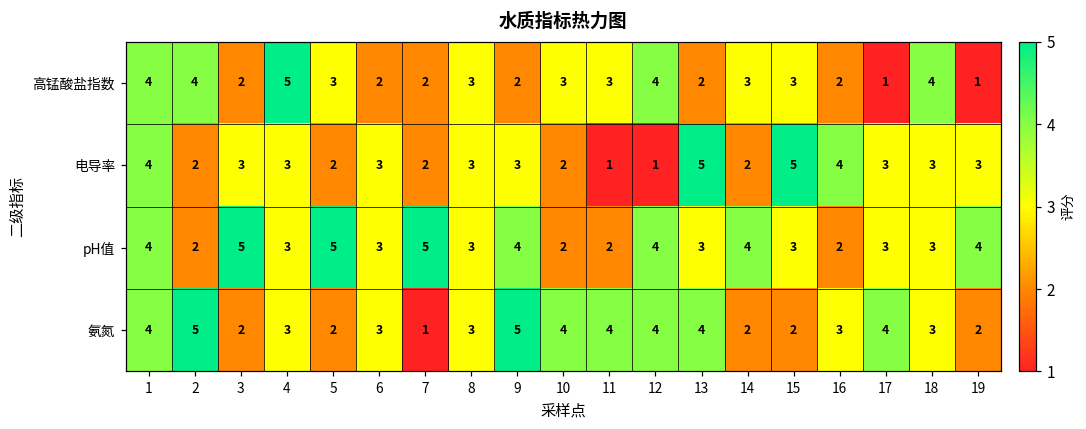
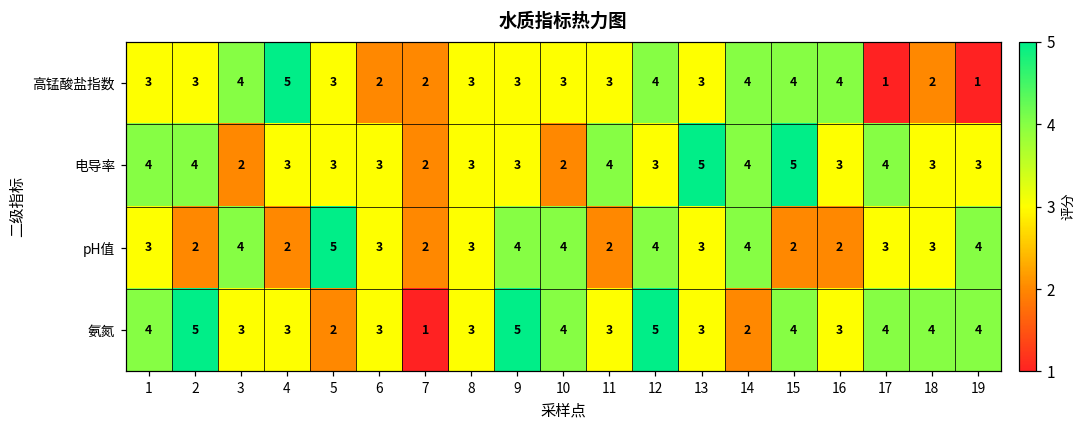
高锰酸盐指数, 1: 4 -> 3
高锰酸盐指数, 2: 4 -> 3
高锰酸盐指数, 3: 2 -> 4
高锰酸盐指数, 9: 2 -> 3
高锰酸盐指数, 13: 2 -> 3
高锰酸盐指数, 14: 3 -> 4
高锰酸盐指数, 15: 3 -> 4
高锰酸盐指数, 16: 2 -> 4
高锰酸盐指数, 18: 4 -> 2
电导率, 2: 2 -> 4
电导率, 3: 3 -> 2
电导率, 5: 2 -> 3
电导率, 11: 1 -> 4
电导率, 12: 1 -> 3
电导率, 14: 2 -> 4
电导率, 16: 4 -> 3
电导率, 17: 3 -> 4
pH值, 1: 4 -> 3
pH值, 3: 5 -> 4
pH值, 4: 3 -> 2
pH值, 7: 5 -> 2
pH值, 10: 2 -> 4
pH值, 15: 3 -> 2
氨氮, 3: 2 -> 3
氨氮, 11: 4 -> 3
氨氮, 12: 4 -> 5
氨氮, 13: 4 -> 3
氨氮, 15: 2 -> 4
氨氮, 18: 3 -> 4
氨氮, 19: 2 -> 4
